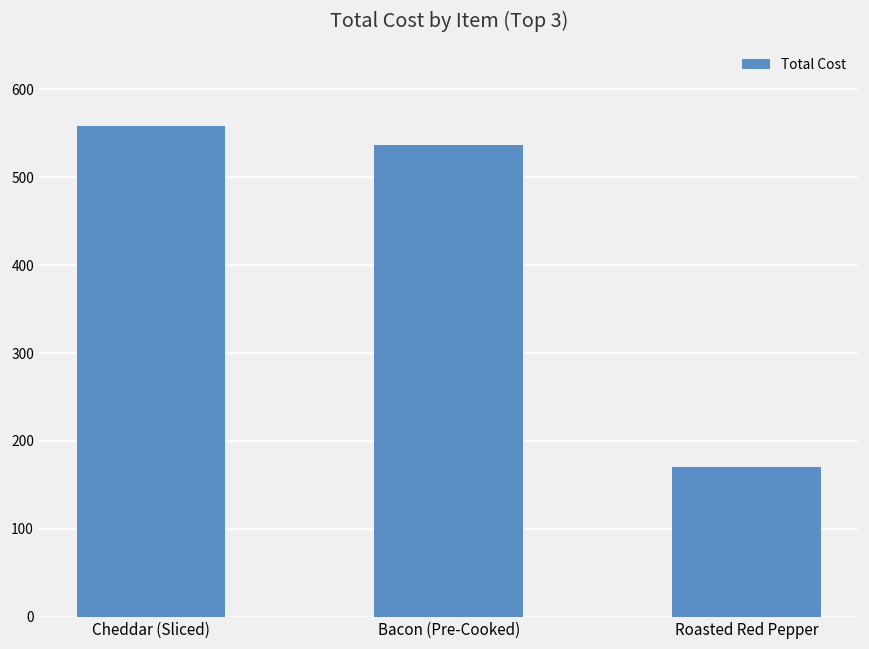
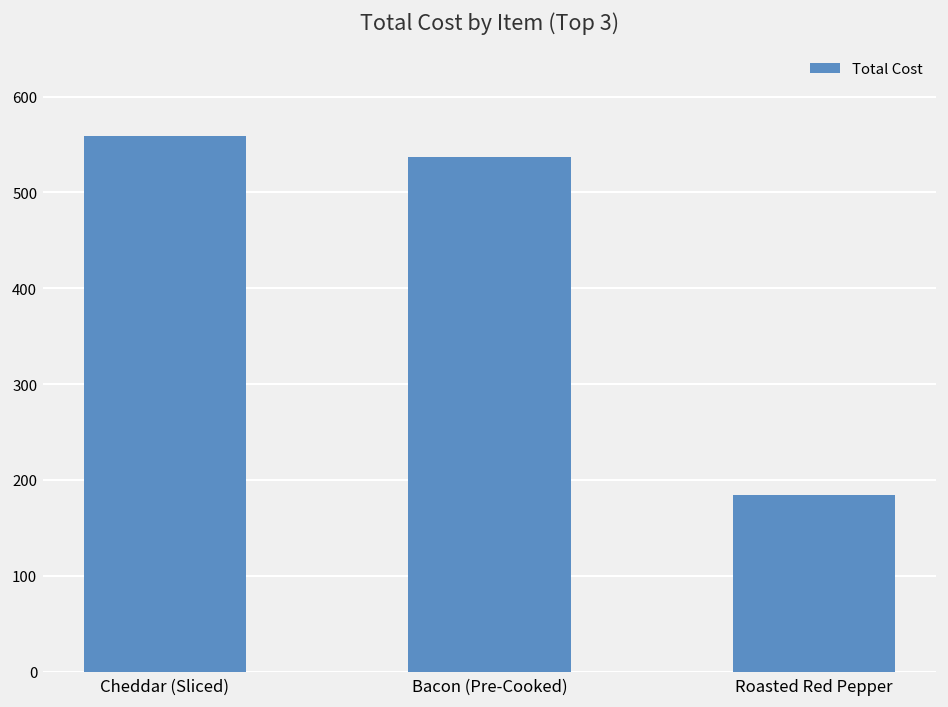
Roasted Red Pepper: 170 -> 180
